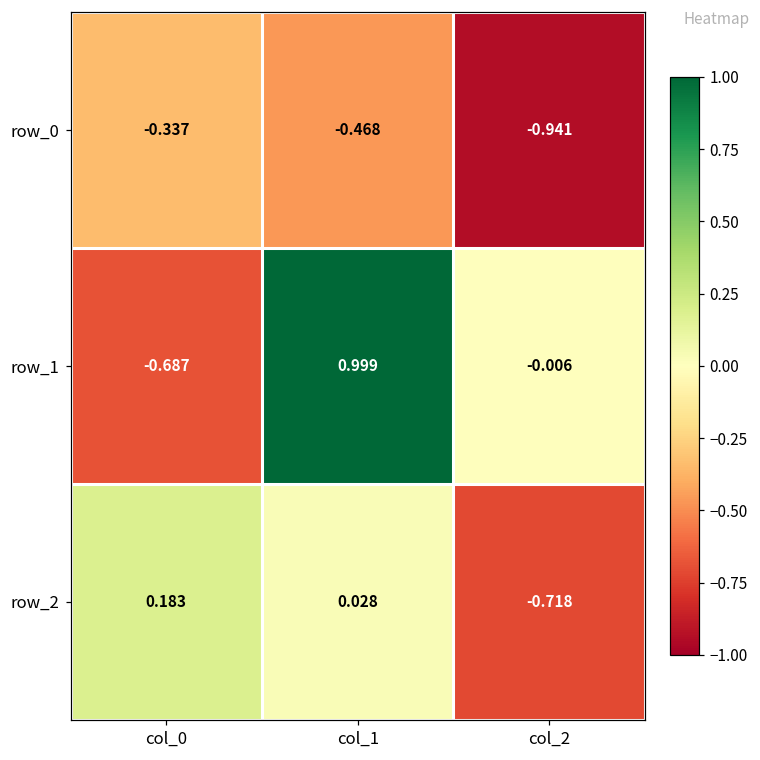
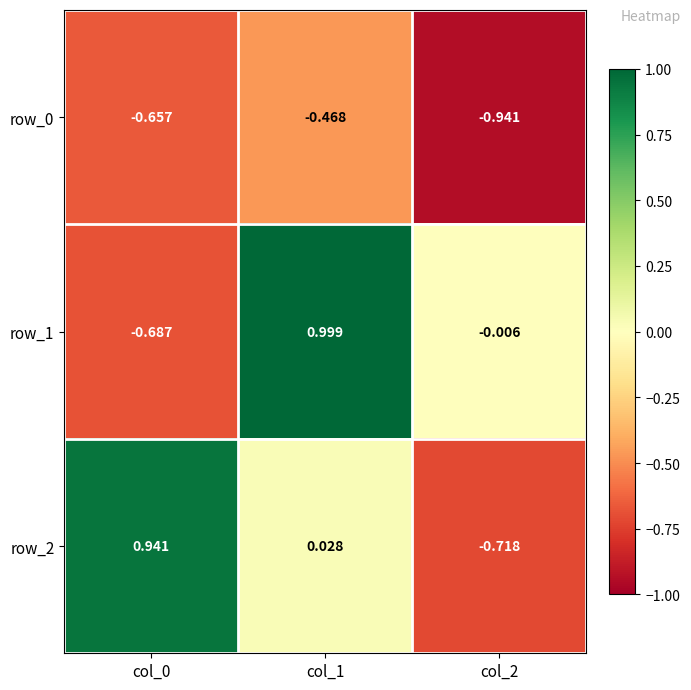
row_0, col_0: -0.337 -> -0.657
row_2, col_0: 0.183 -> 0.941
